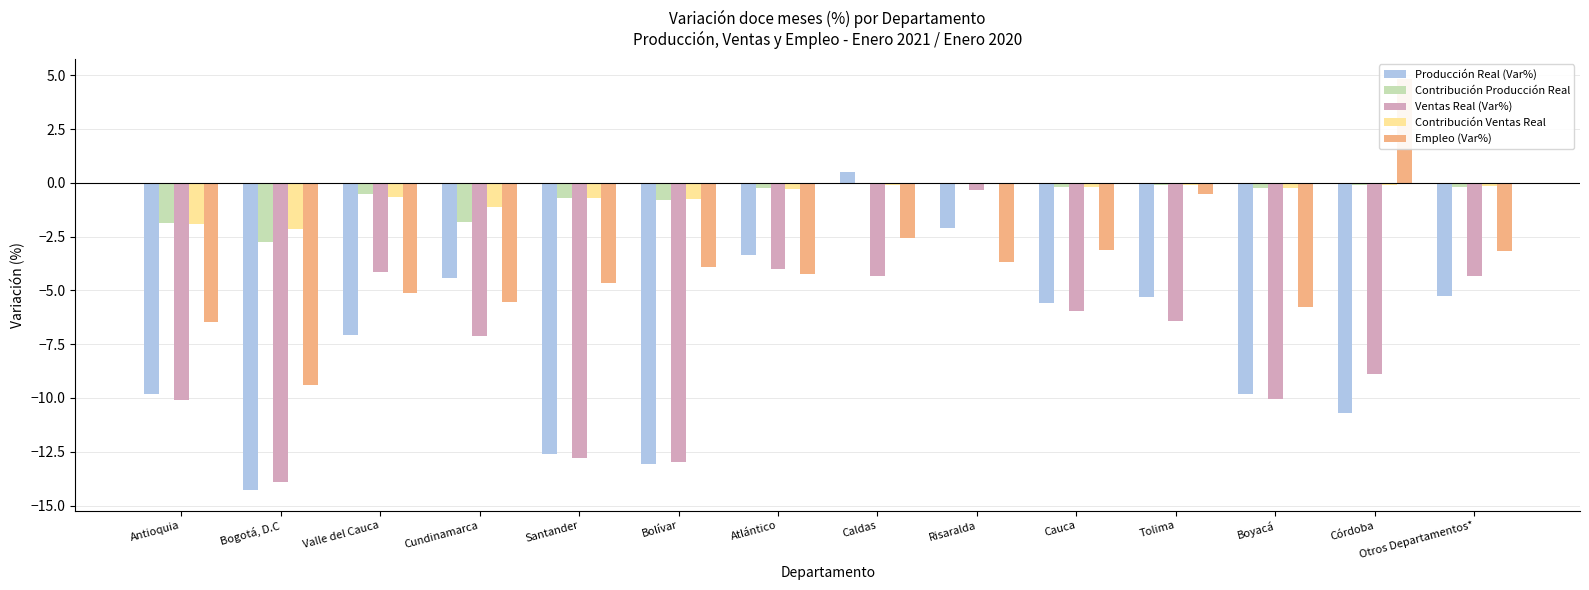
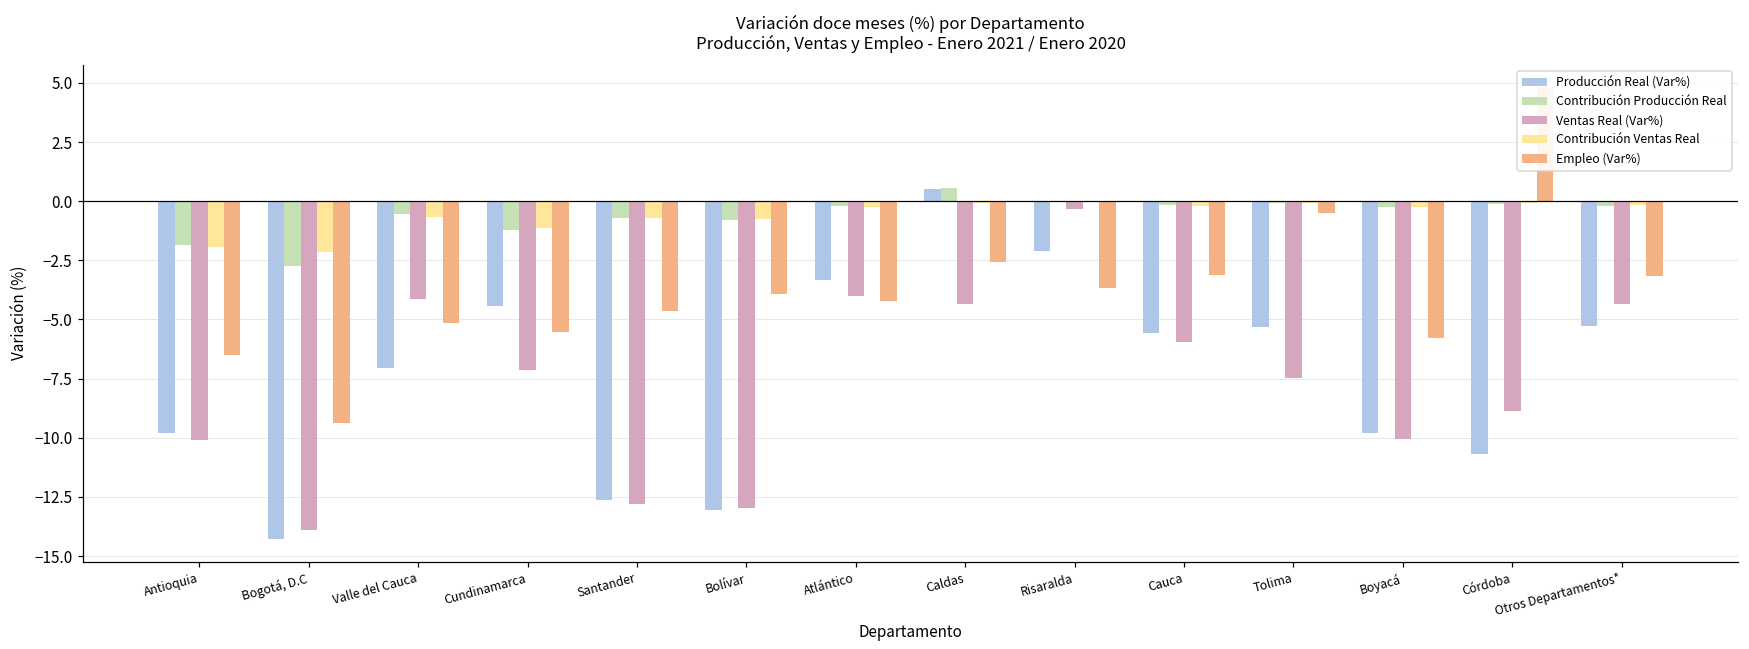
Contribución Producción Real, Cundinamarca: -1.8 -> -1.2
Contribución Producción Real, Caldas: 0.0 -> 0.6
Ventas Real (Var%), Tolima: -6.4 -> -7.5
